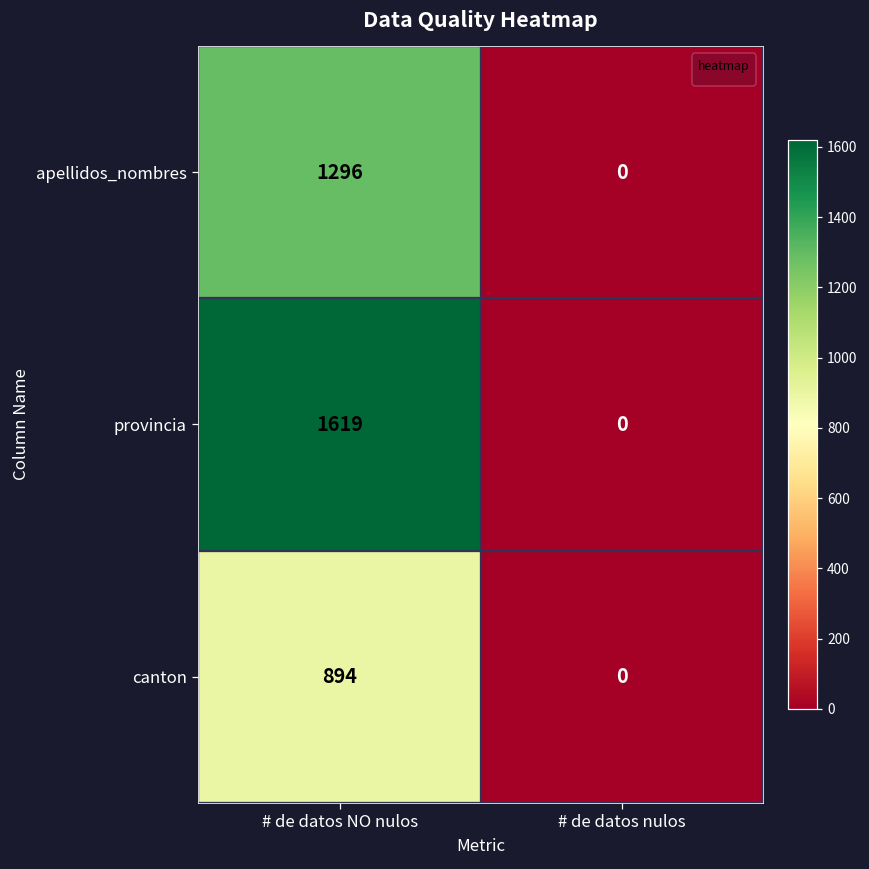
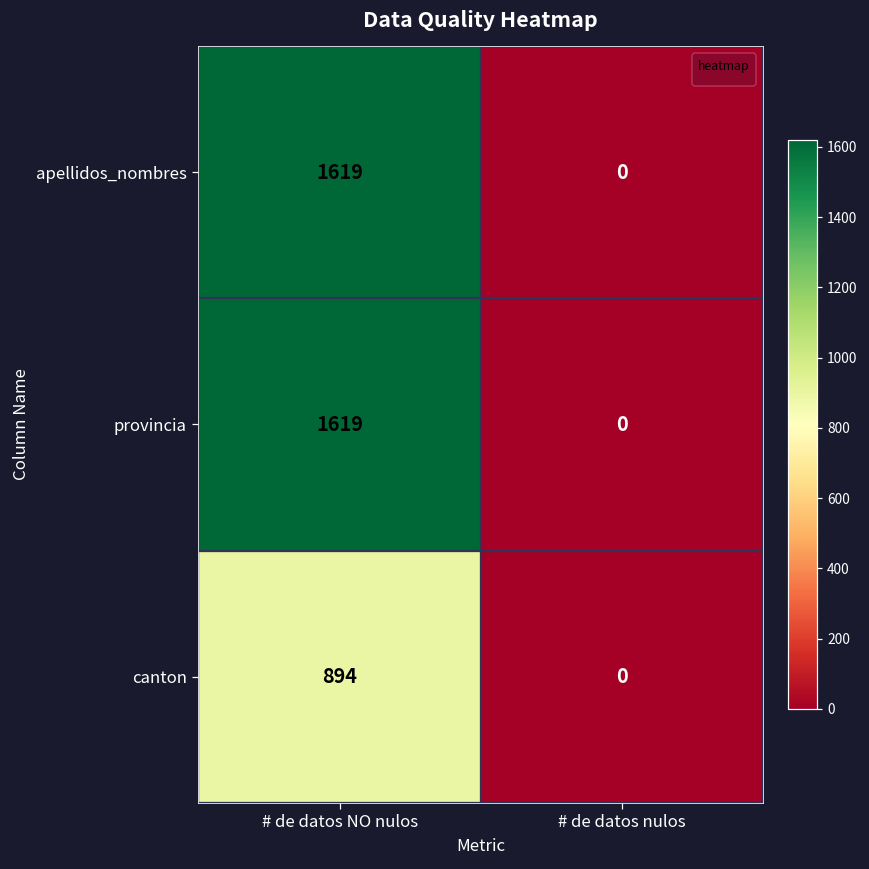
apellidos_nombres, # de datos NO nulos: 1296 -> 1619
